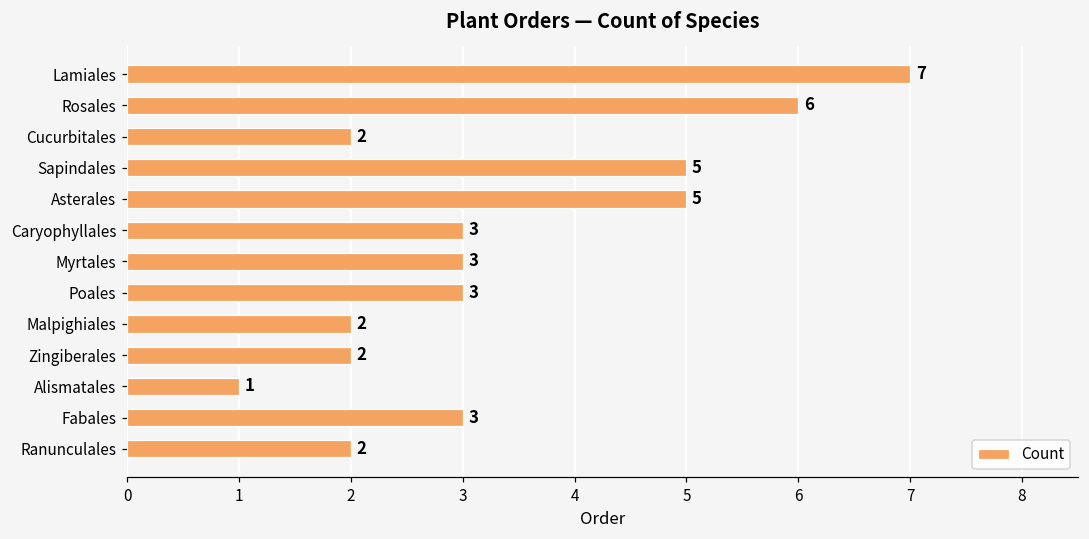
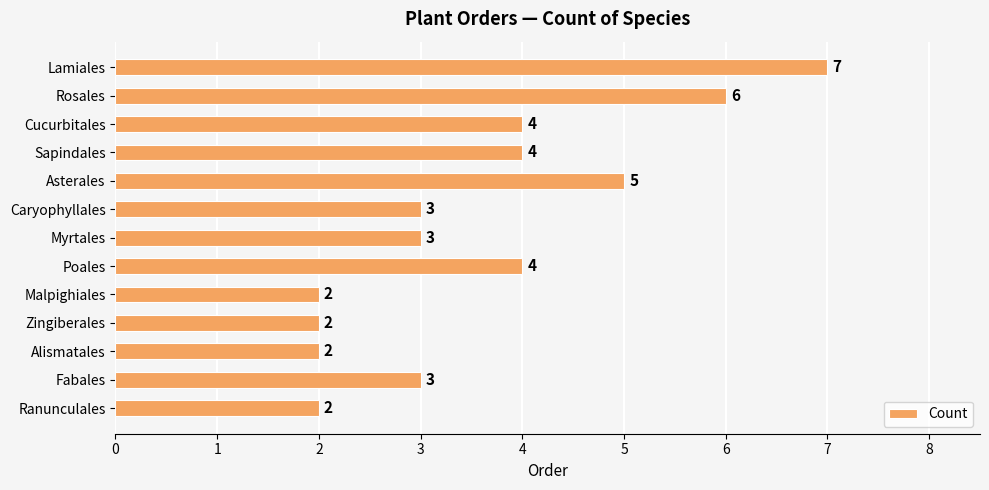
Cucurbitales: 2 -> 4
Sapindales: 5 -> 4
Poales: 3 -> 4
Alismatales: 1 -> 2
